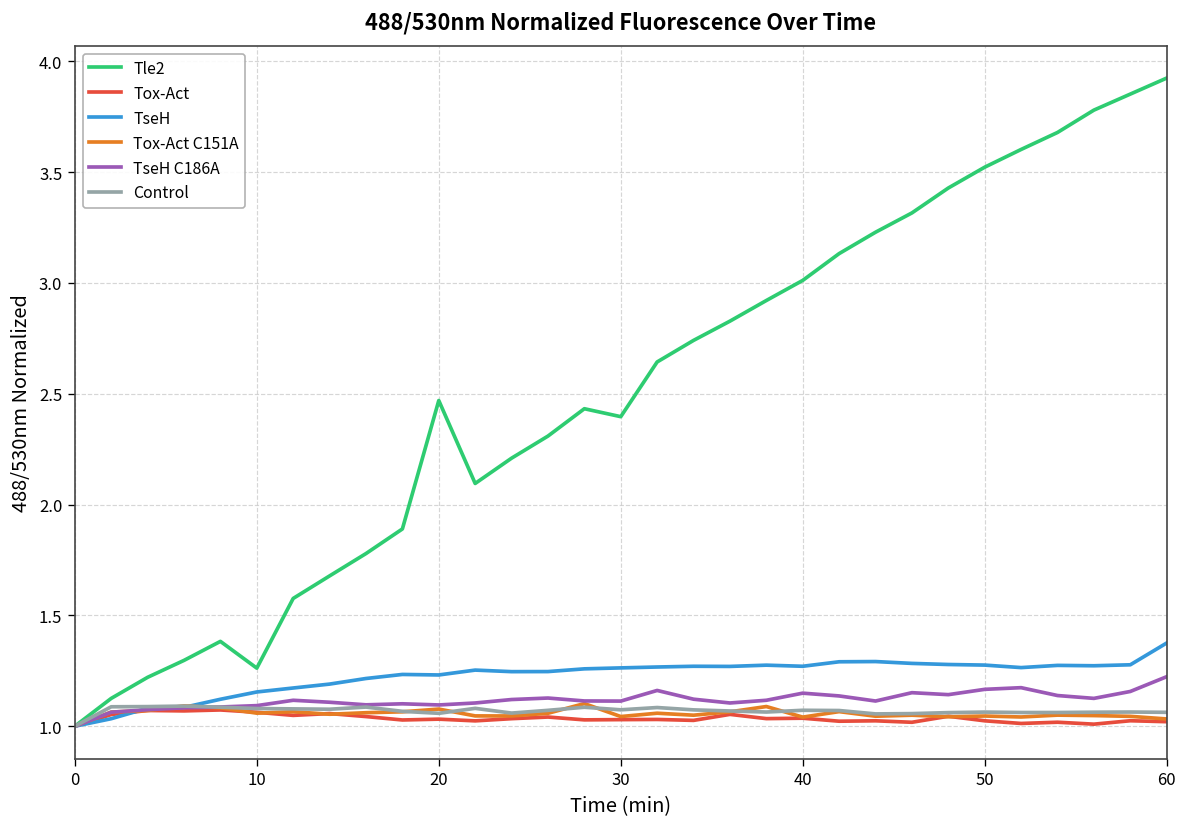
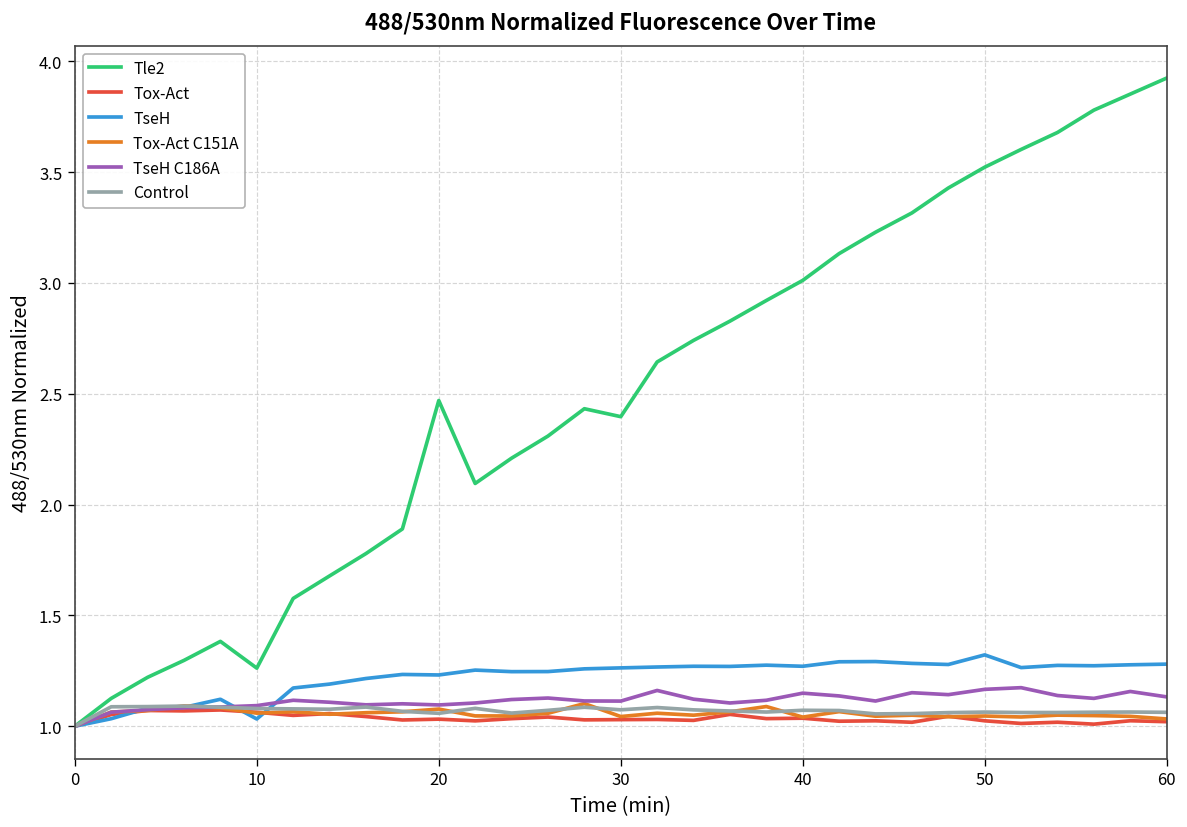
TseH, 10: 1.15 -> 1.03
TseH, 50: 1.28 -> 1.32
TseH, 60: 1.38 -> 1.28
TseH C186A, 60: 1.22 -> 1.13
